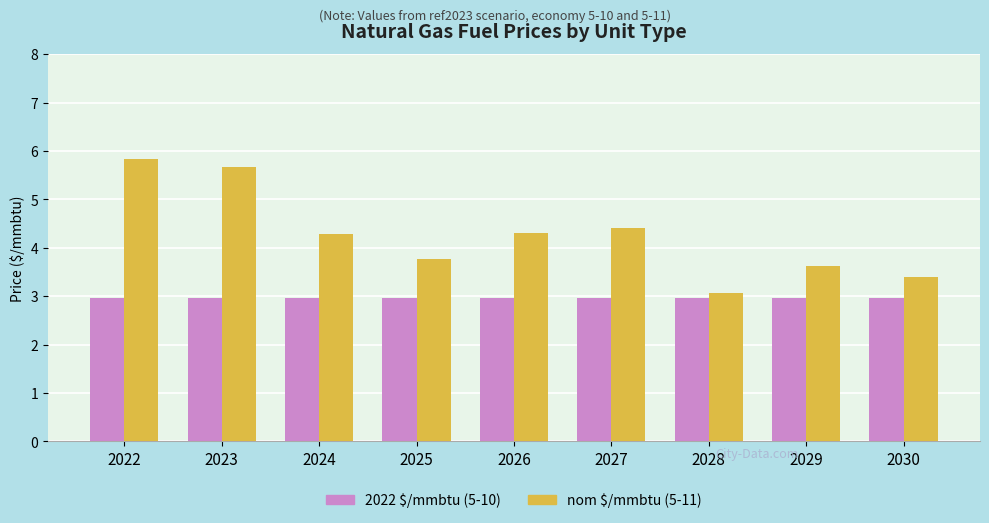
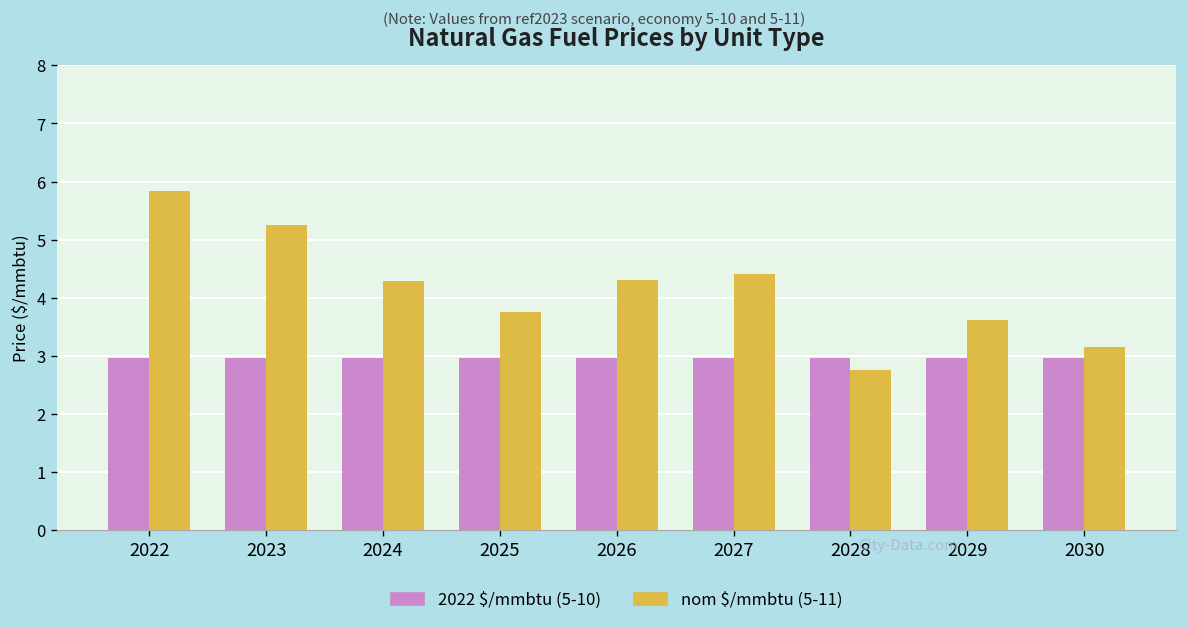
nom $/mmbtu (5-11), 2023: 5.7 -> 5.2
nom $/mmbtu (5-11), 2028: 3.1 -> 2.8
nom $/mmbtu (5-11), 2030: 3.4 -> 3.1
